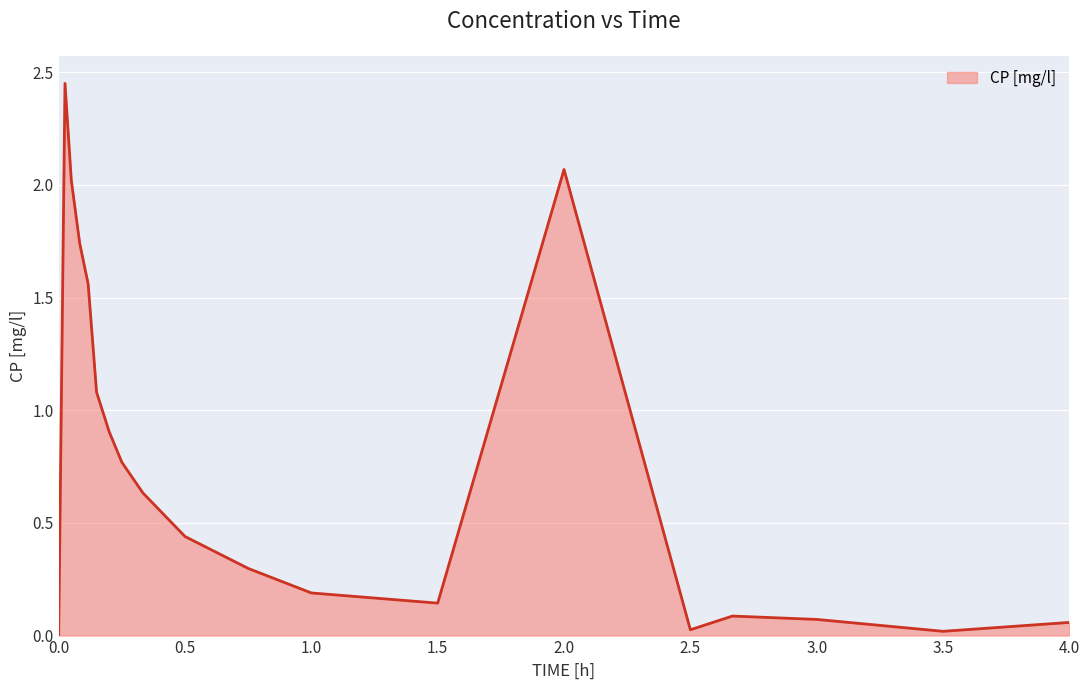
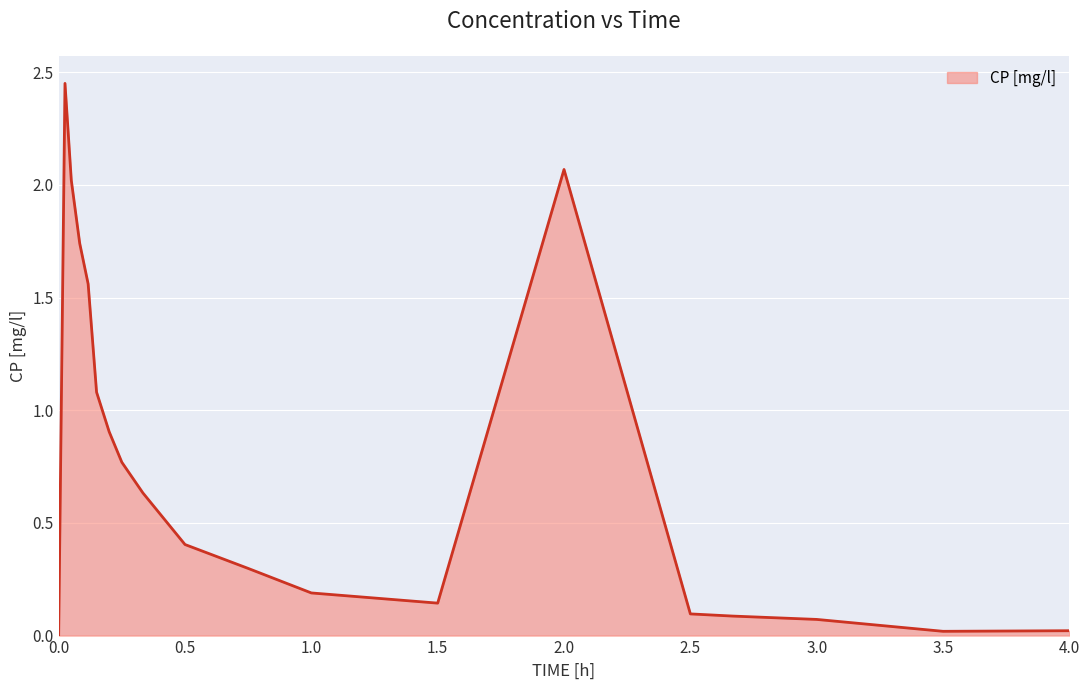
0.5: 0.44 -> 0.40
2.5: 0.03 -> 0.10
4.0: 0.06 -> 0.02
